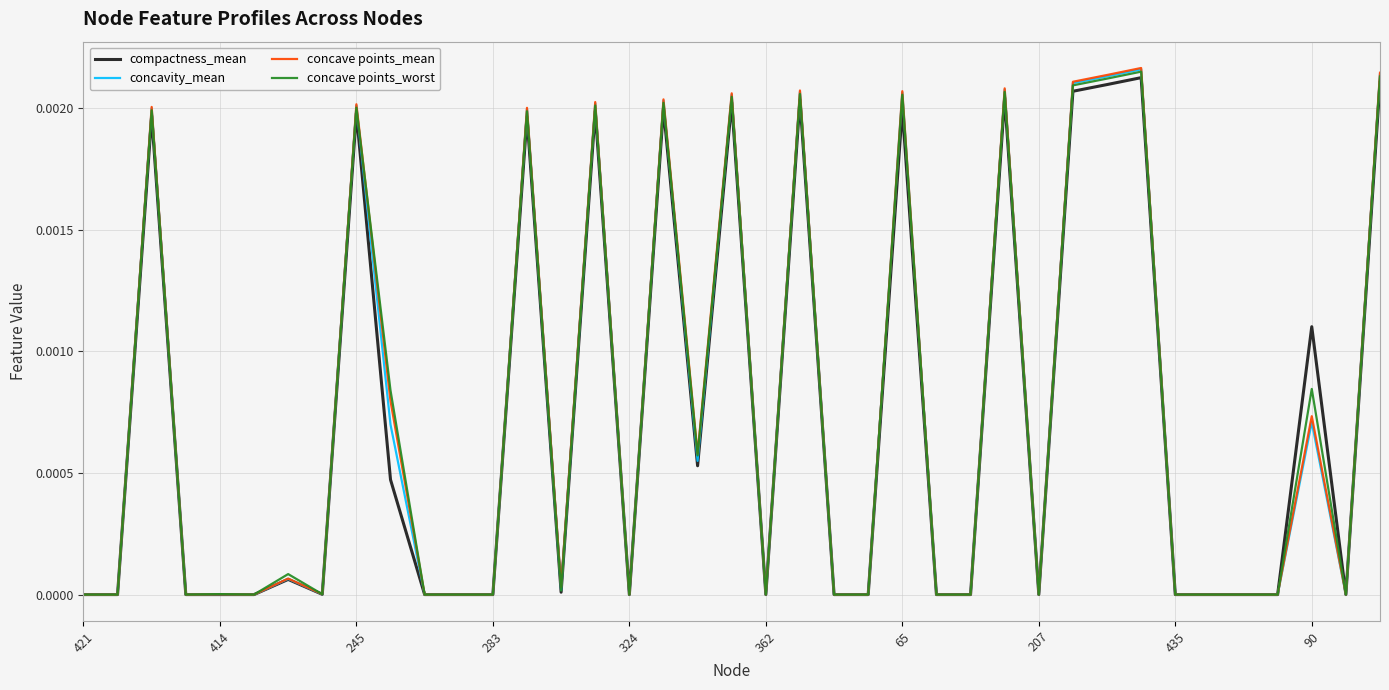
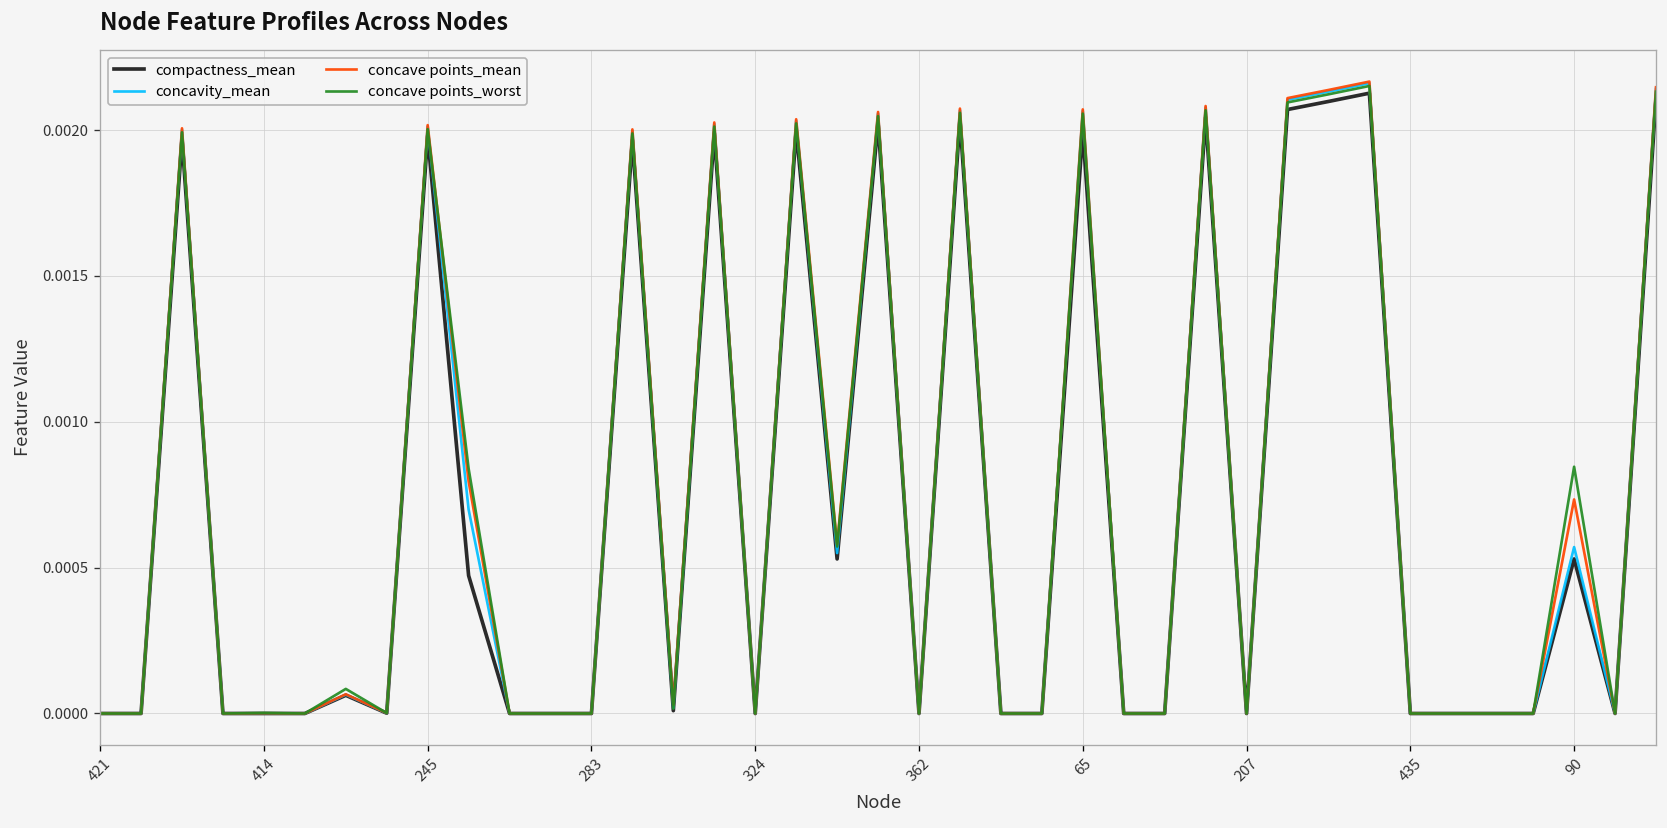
compactness_mean, 90: 0.00110 -> 0.00053
concavity_mean, 90: 0.00071 -> 0.00057
